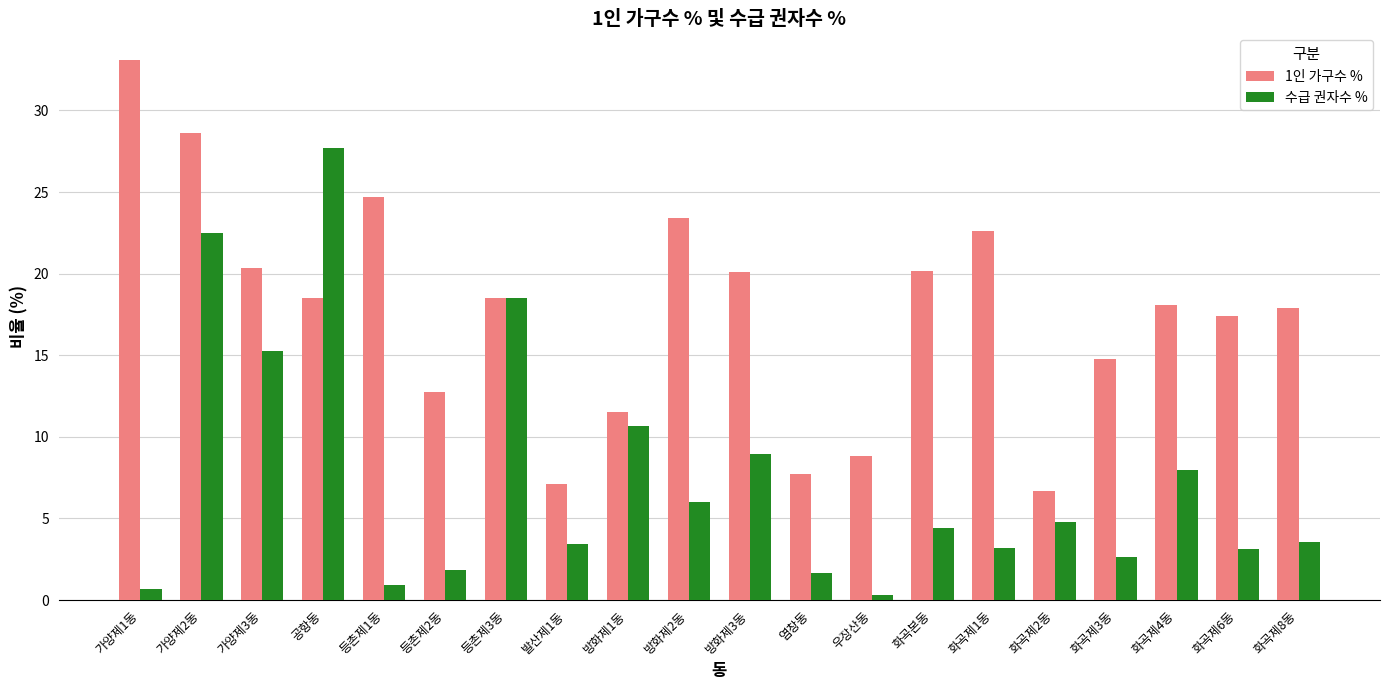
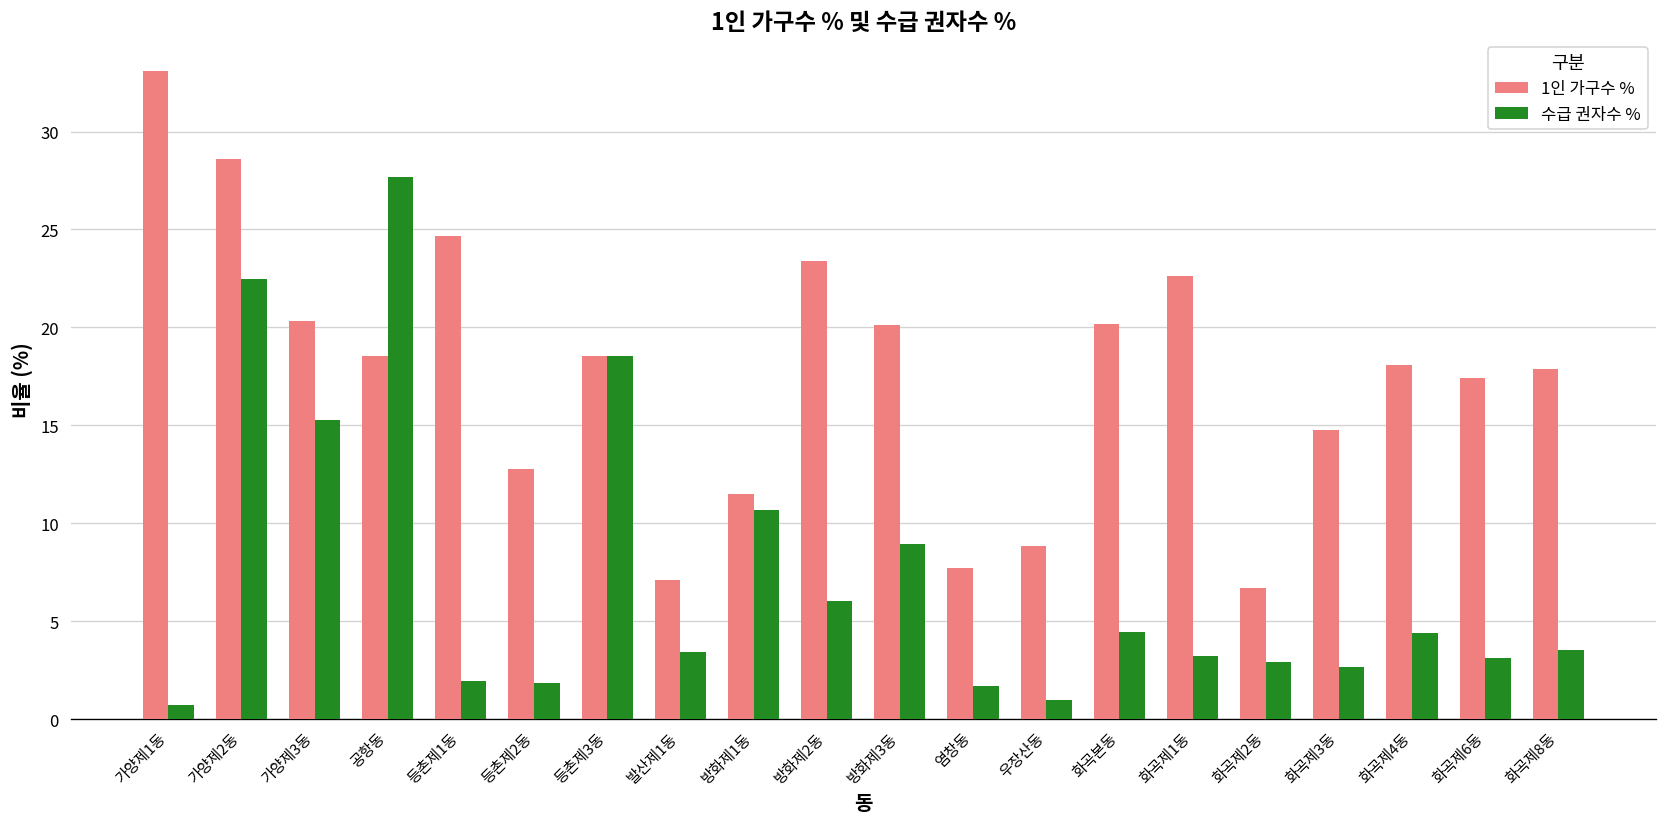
수급 권자수 %, 등촌제1동: 0.9 -> 2.0
수급 권자수 %, 우장산동: 0.3 -> 1.0
수급 권자수 %, 화곡제2동: 4.8 -> 2.9
수급 권자수 %, 화곡제4동: 8.0 -> 4.4
